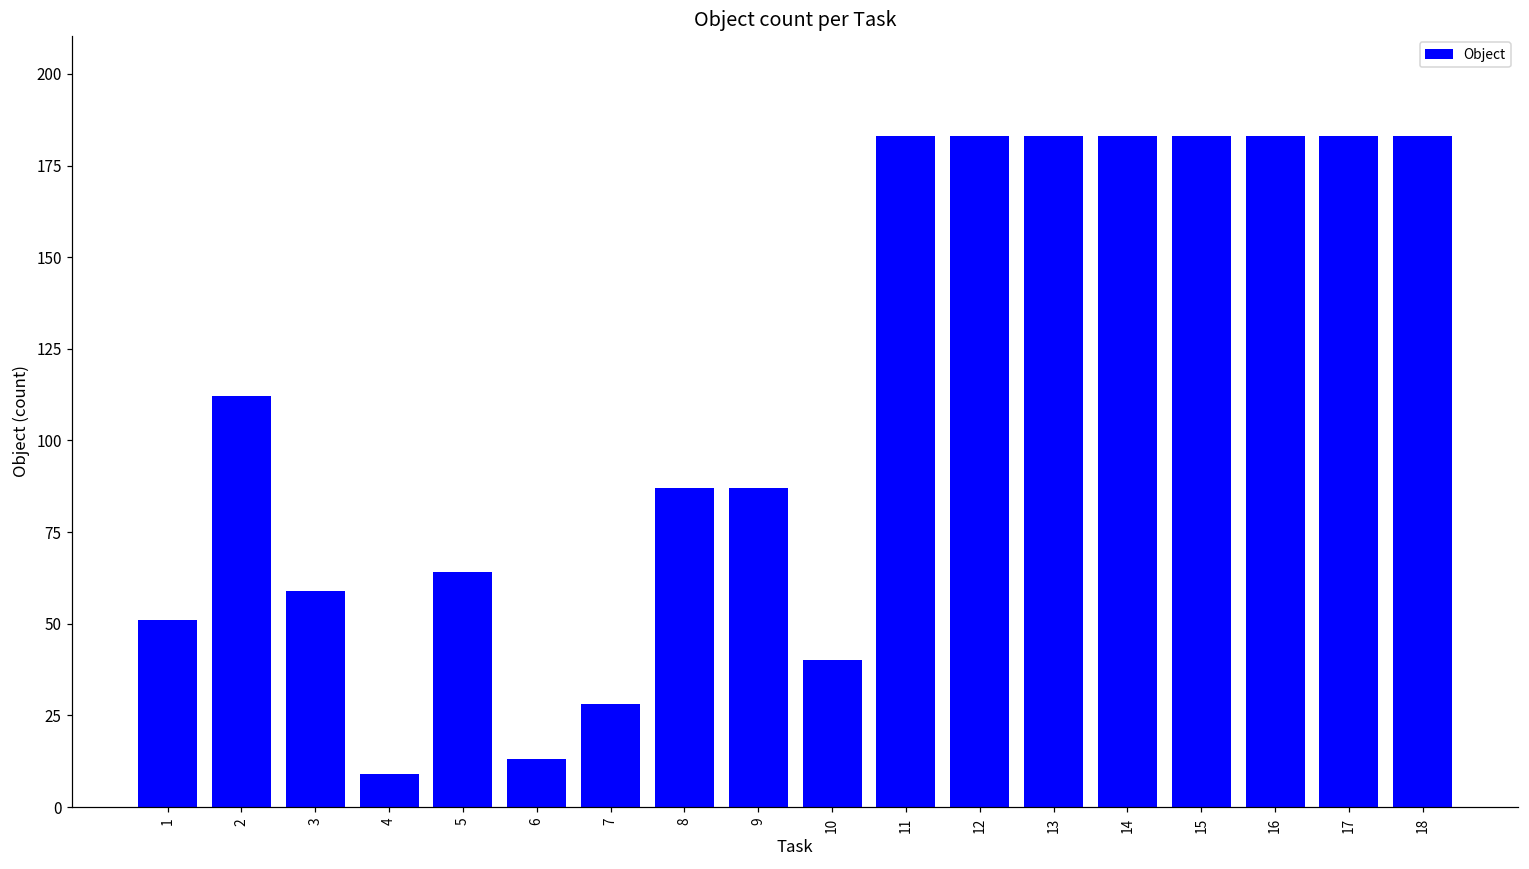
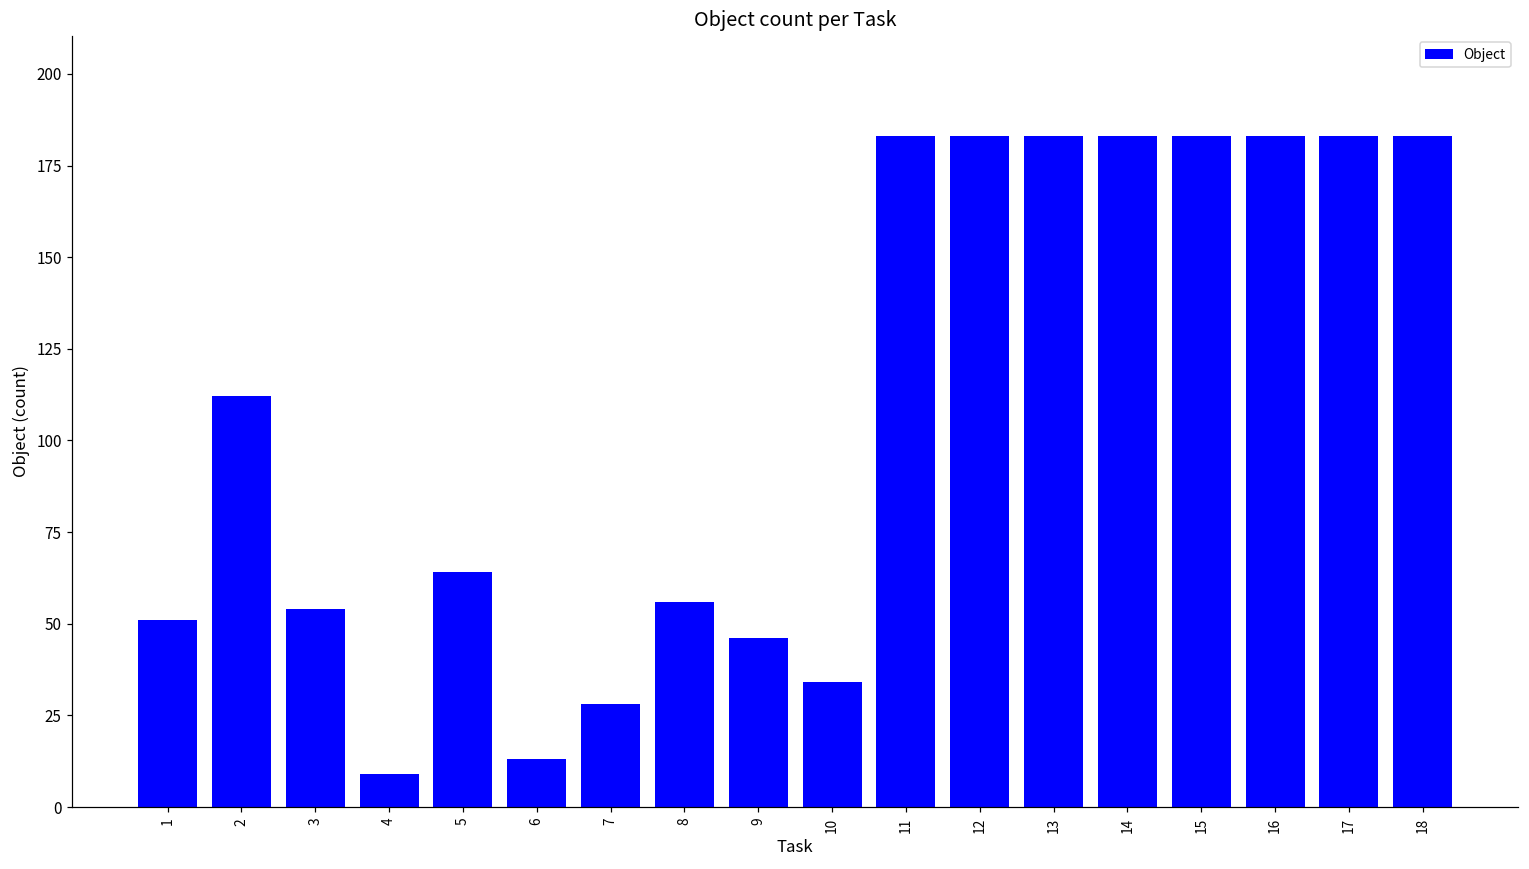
3: 59 -> 54
8: 87 -> 56
9: 87 -> 46
10: 40 -> 34
